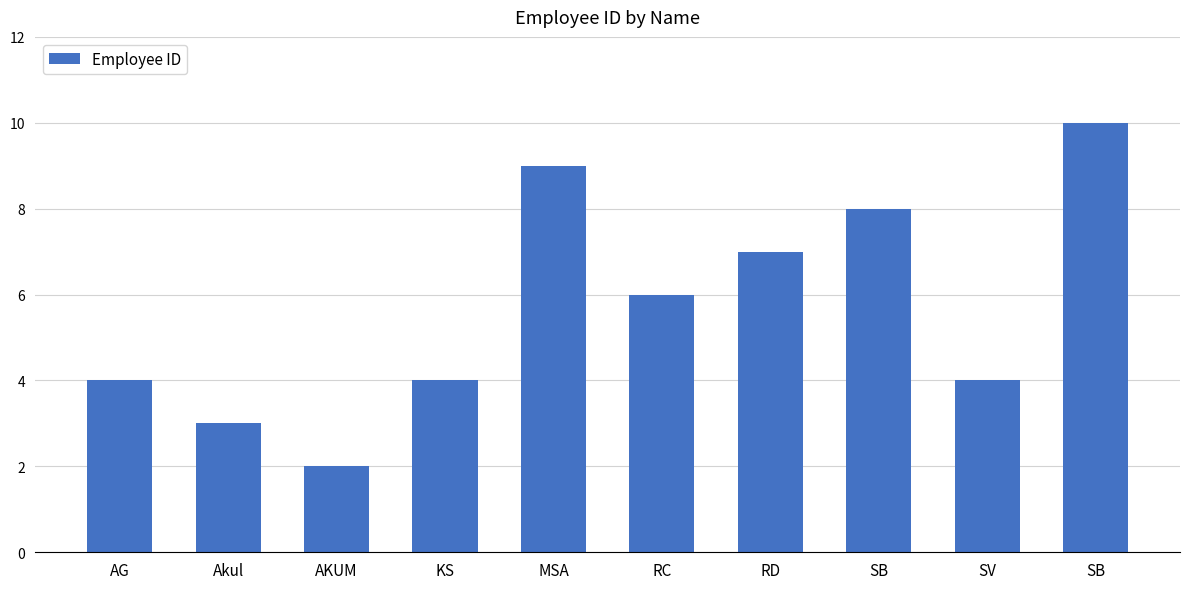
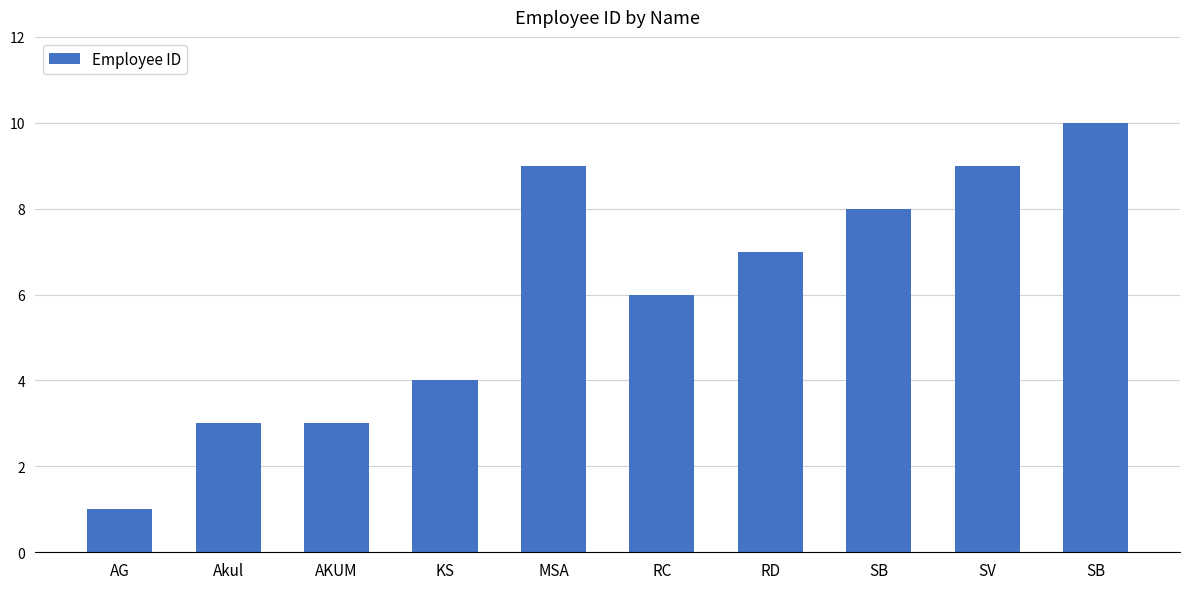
AG: 4 -> 1
AKUM: 2 -> 3
SV: 4 -> 9
